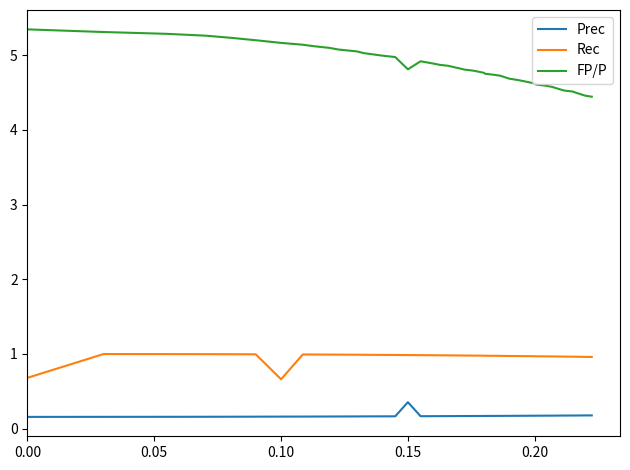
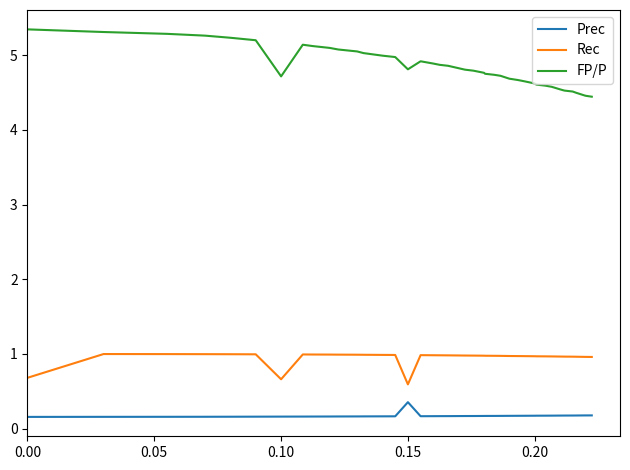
FP/P, 0.10: 5.2 -> 4.7
Rec, 0.15: 1.0 -> 0.6
